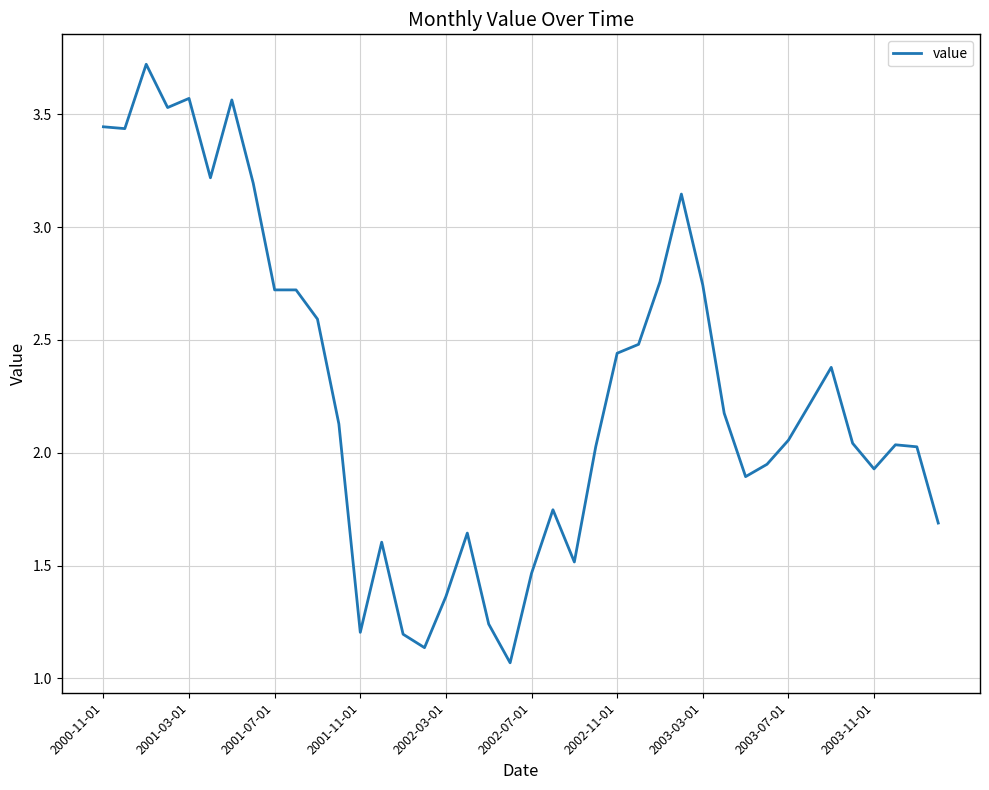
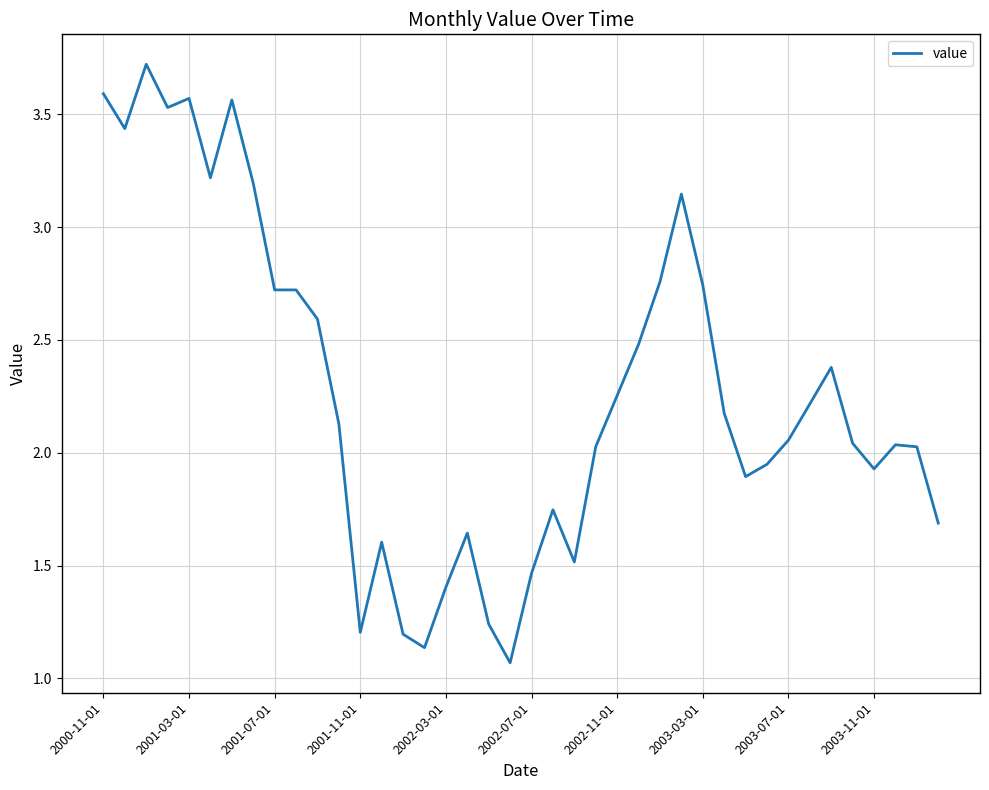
2000-11-01: 3.44 -> 3.59
2002-03-01: 1.36 -> 1.40
2002-11-01: 2.44 -> 2.25
